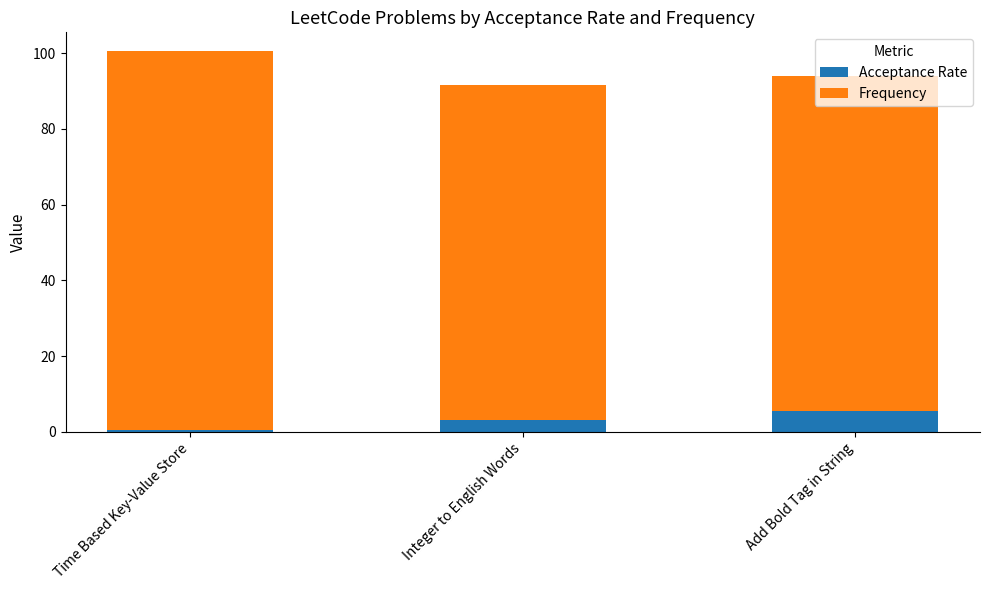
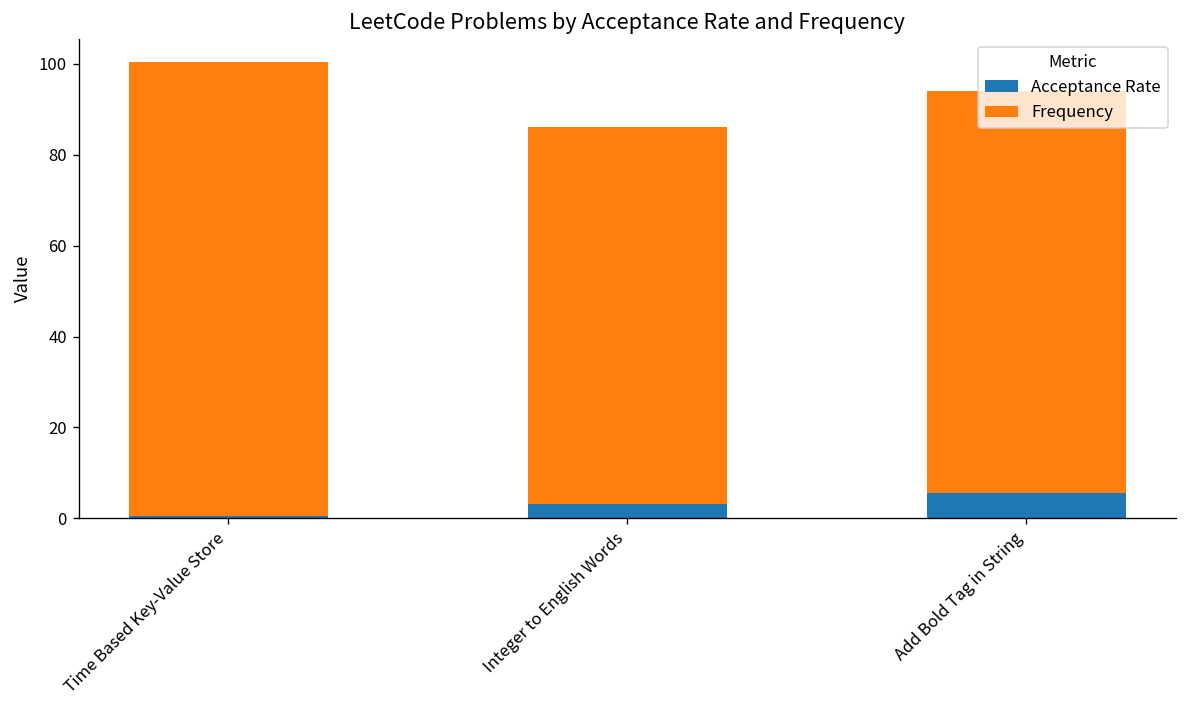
Frequency, Integer to English Words: 89 -> 83
